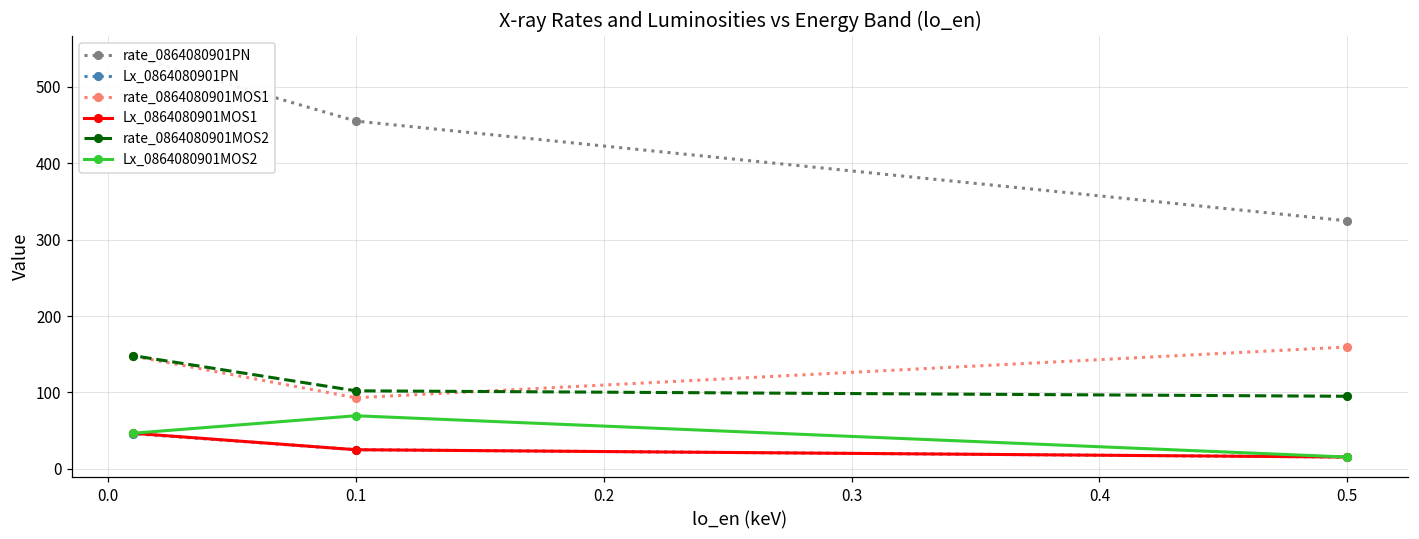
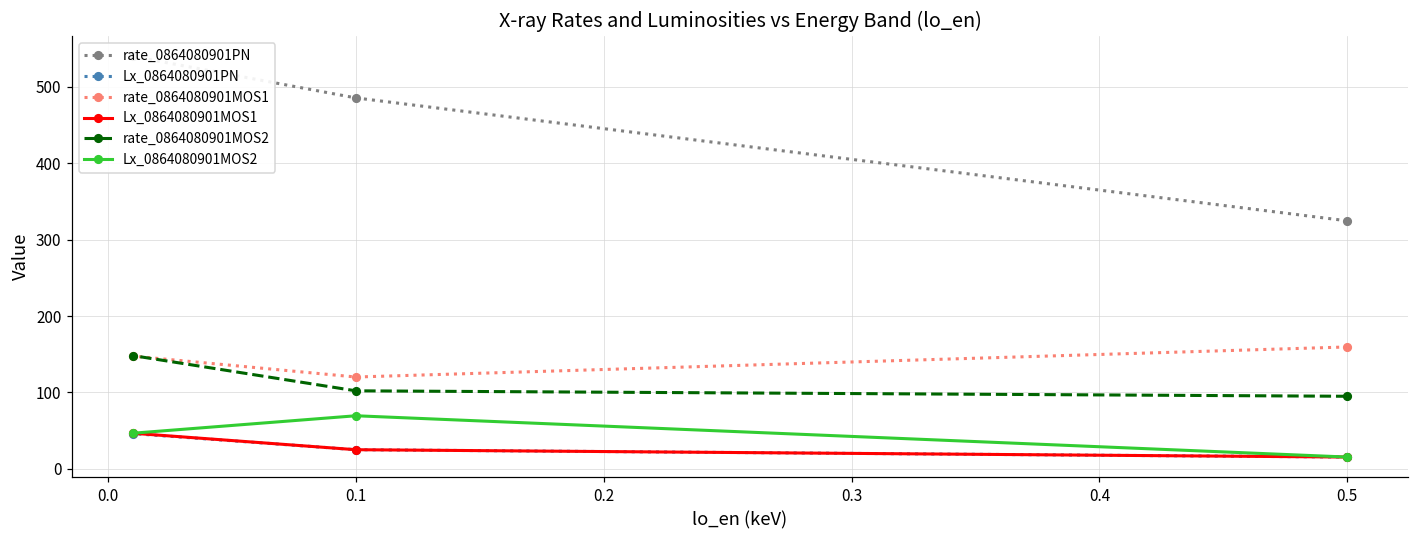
rate_0864080901PN, 0.1: 460 -> 490
rate_0864080901MOS1, 0.1: 90 -> 120
